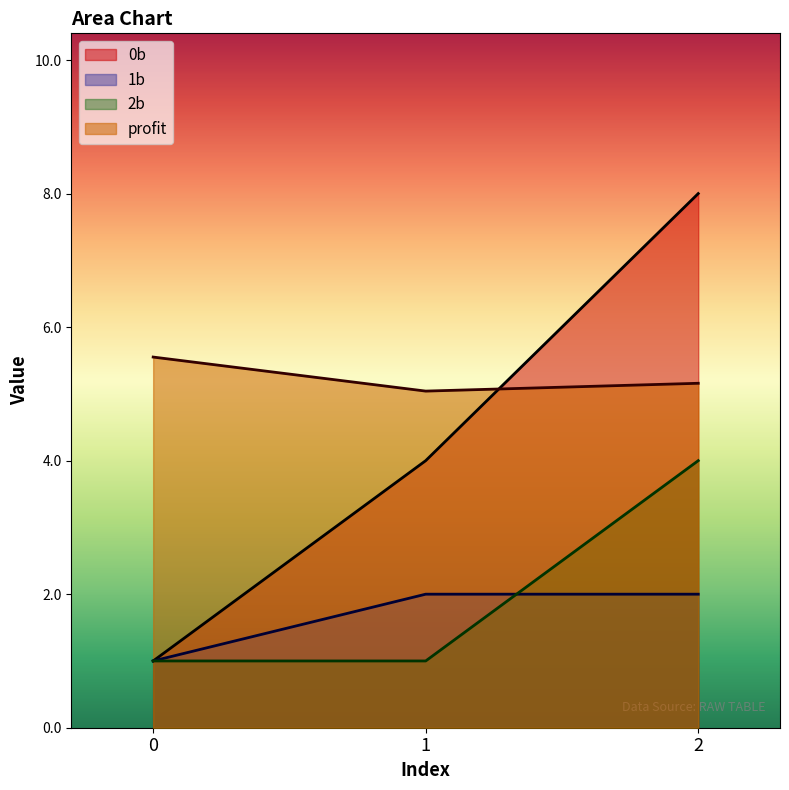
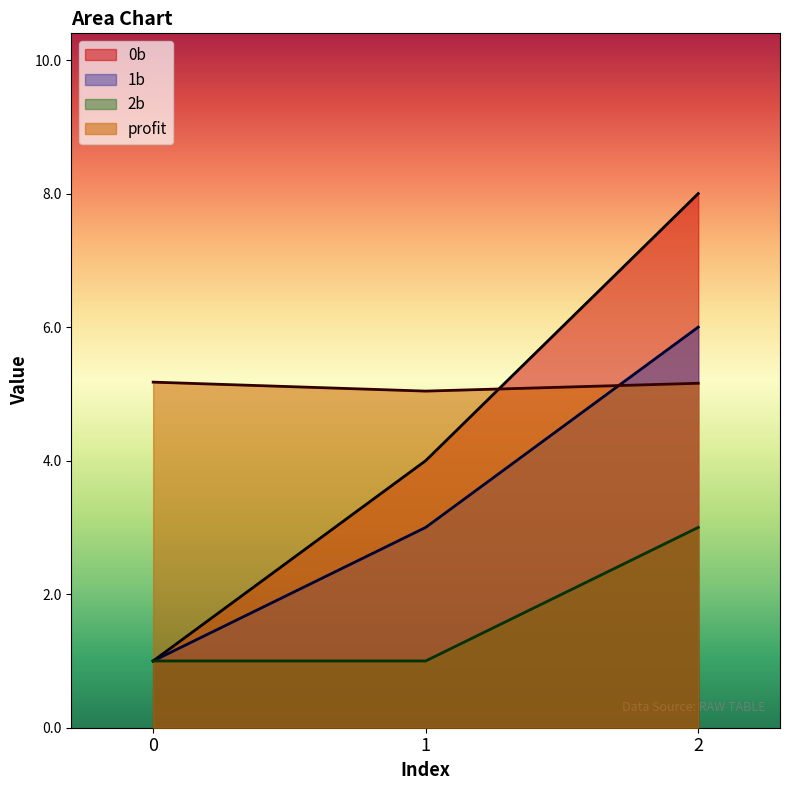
profit, 0: 5.6 -> 5.2
1b, 1: 2 -> 3
1b, 2: 2 -> 6
2b, 2: 4 -> 3
